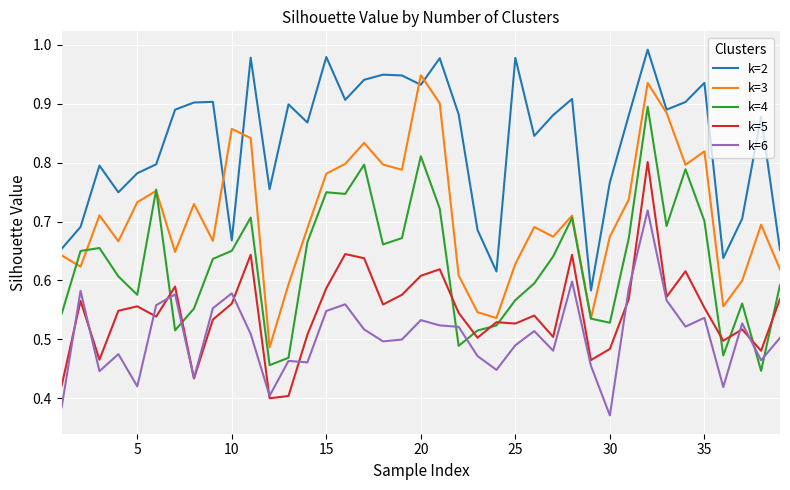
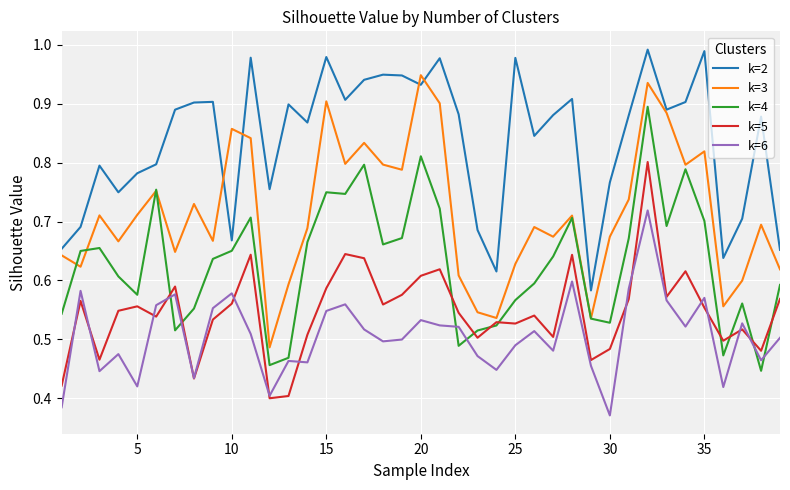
k=3, 5: 0.73 -> 0.71
k=3, 15: 0.78 -> 0.90
k=2, 35: 0.94 -> 0.99
k=6, 35: 0.54 -> 0.57
